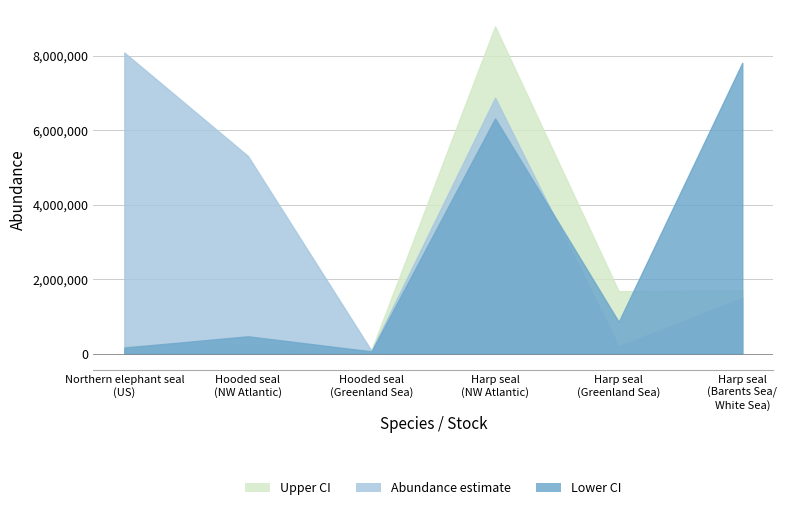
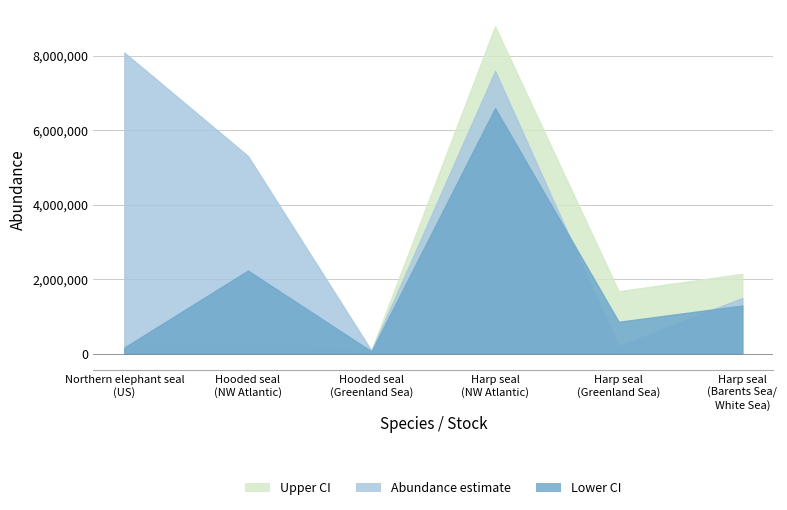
Lower CI, Hooded seal (NW Atlantic): 500,000 -> 2,200,000
Abundance estimate, Harp seal (NW Atlantic): 6,900,000 -> 7,600,000
Lower CI, Harp seal (NW Atlantic): 6,300,000 -> 6,600,000
Upper CI, Harp seal (Barents Sea/ White Sea): 1,700,000 -> 2,100,000
Lower CI, Harp seal (Barents Sea/ White Sea): 7,800,000 -> 1,300,000
